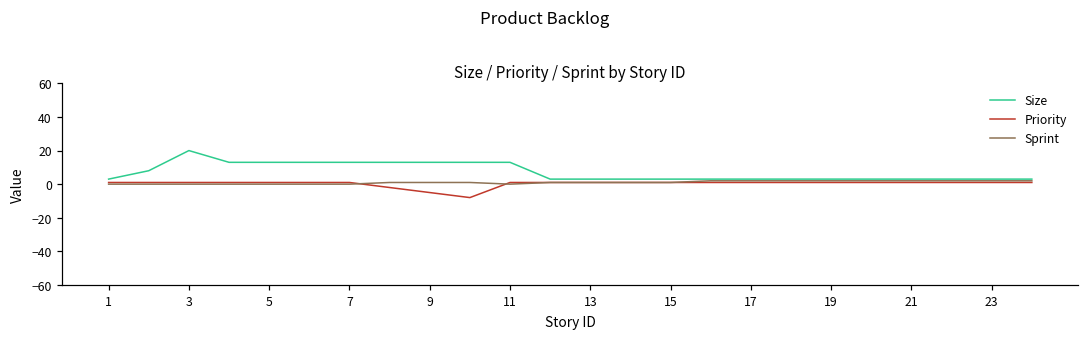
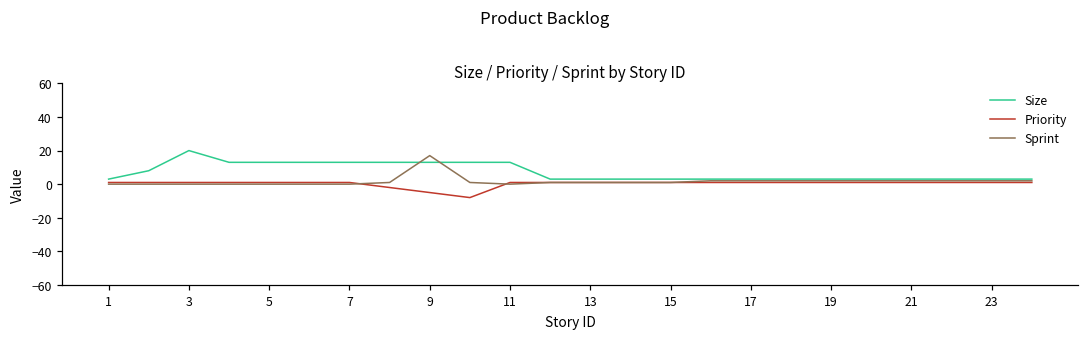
Sprint, 9: 1 -> 17
